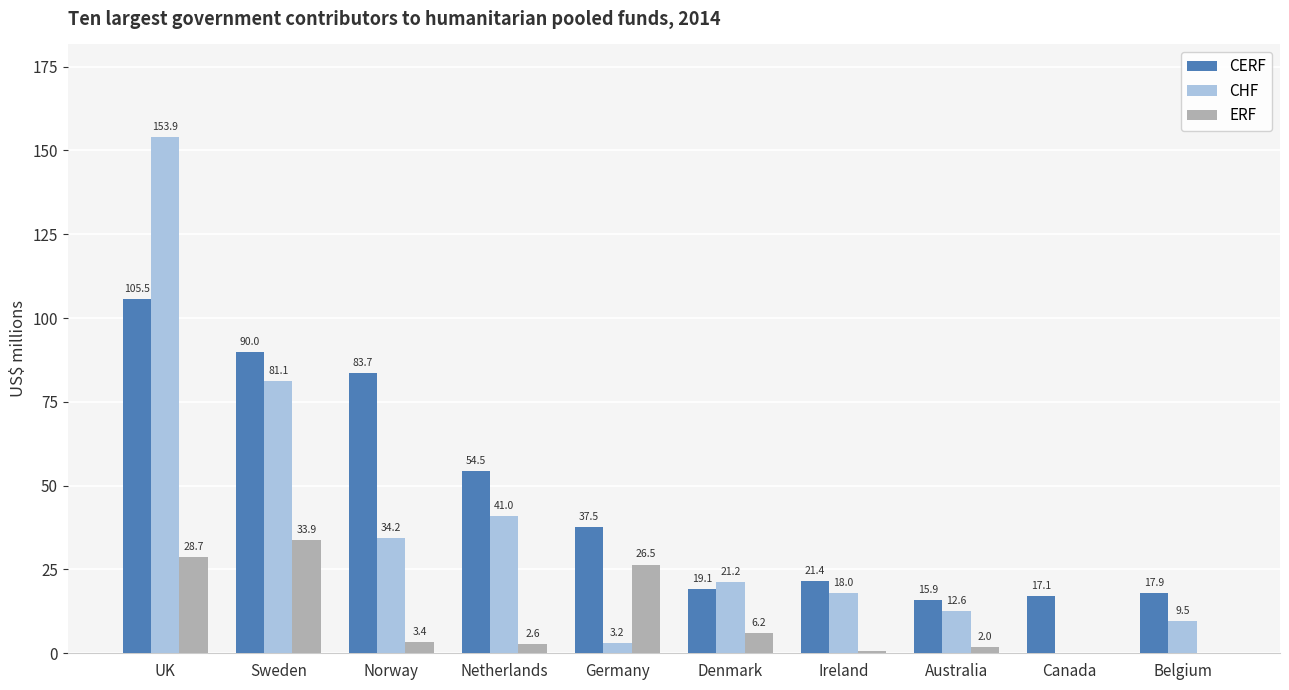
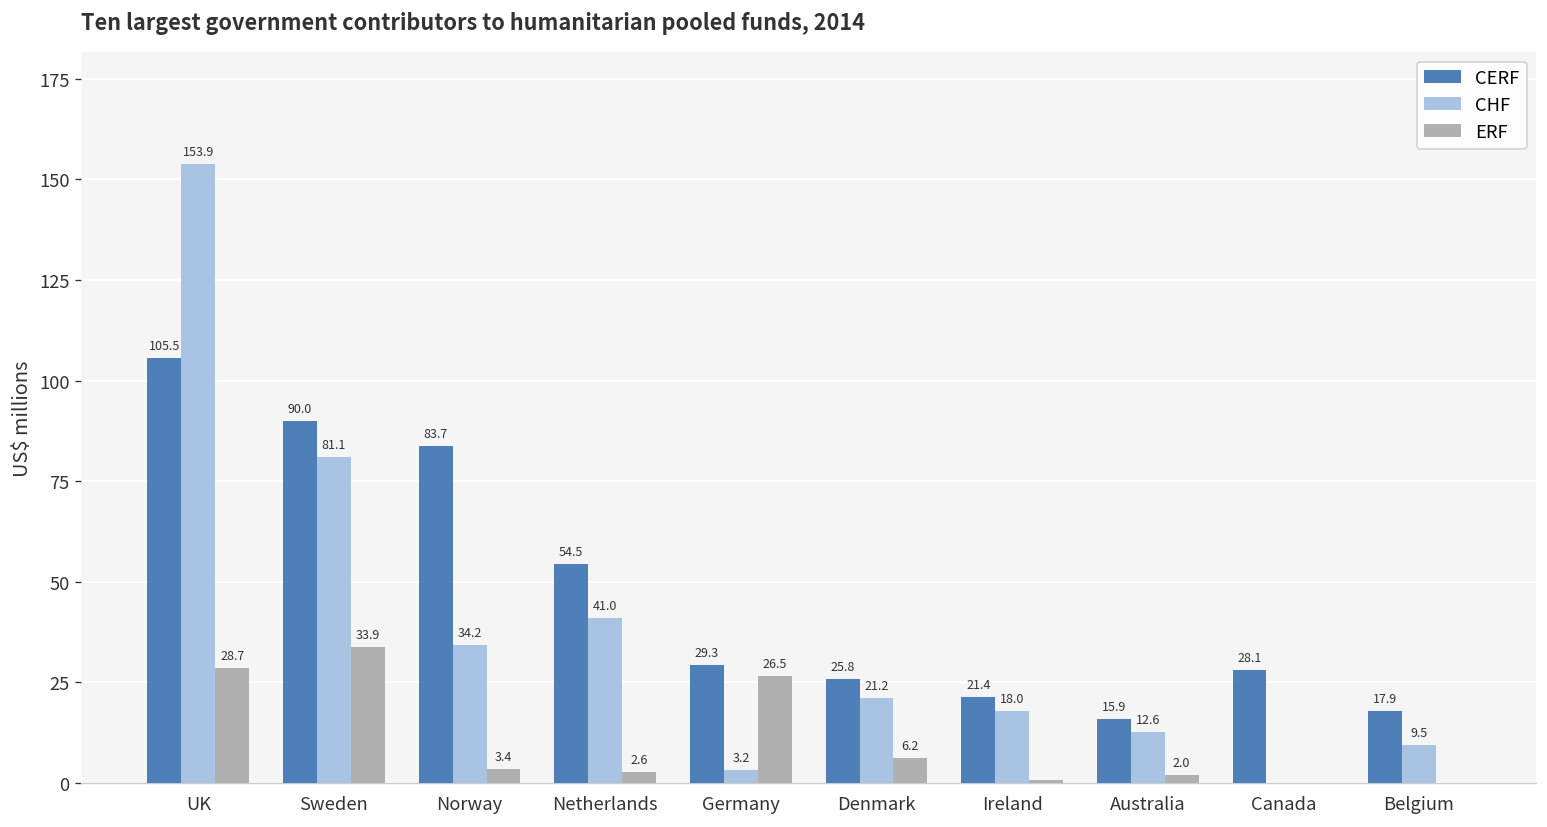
CERF, Germany: 37.5 -> 29.3
CERF, Denmark: 19.1 -> 25.8
CERF, Canada: 17.1 -> 28.1
